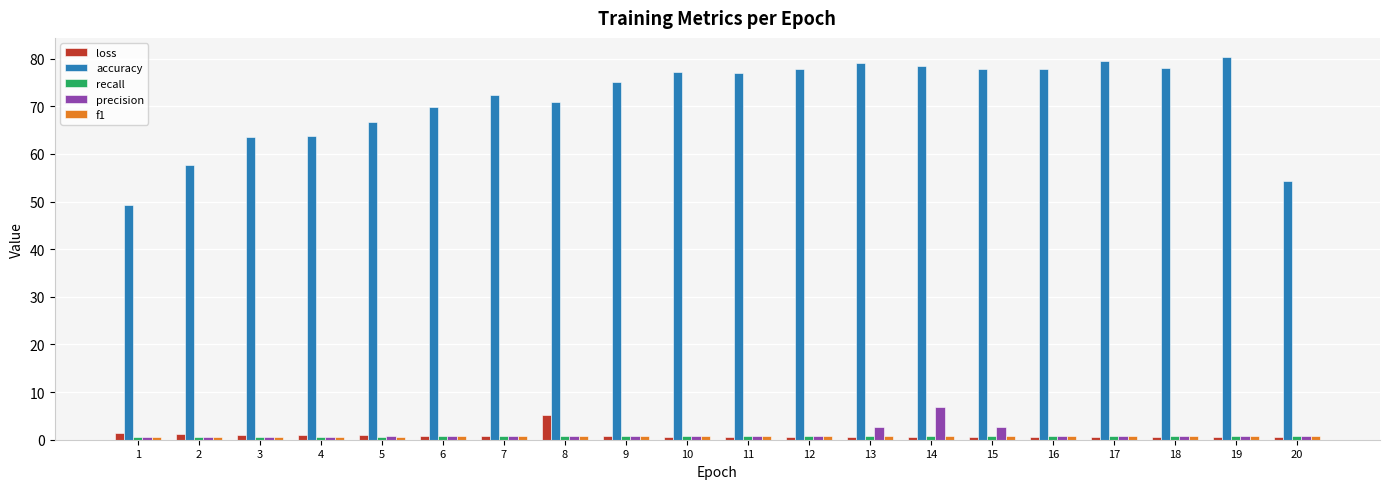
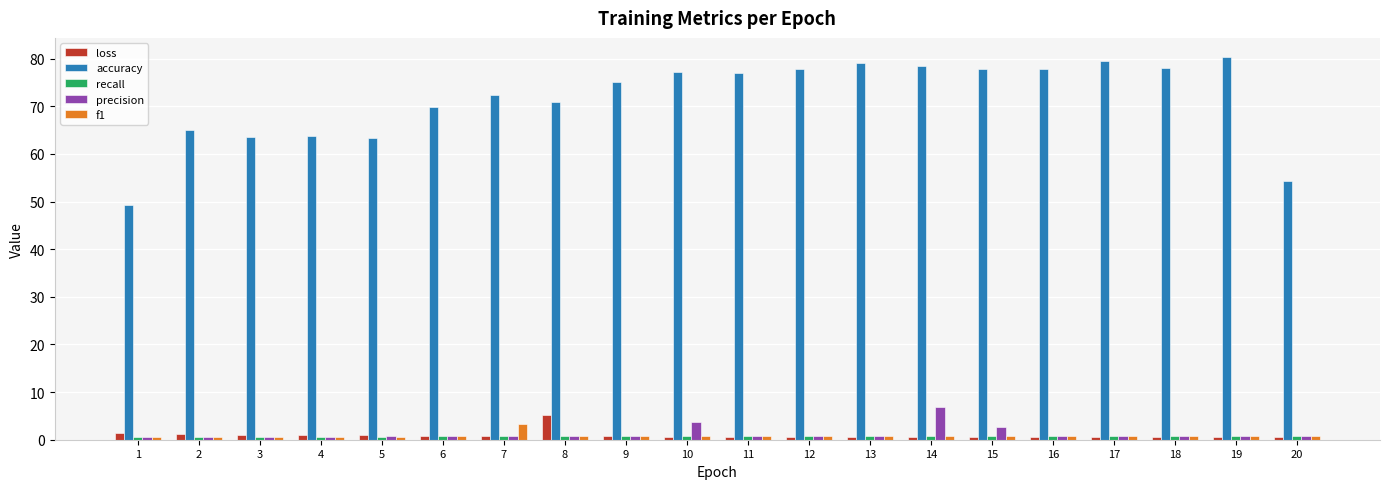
accuracy, 2: 58 -> 65
accuracy, 5: 67 -> 63
f1, 7: 1 -> 3
precision, 10: 1 -> 4
precision, 13: 3 -> 1
